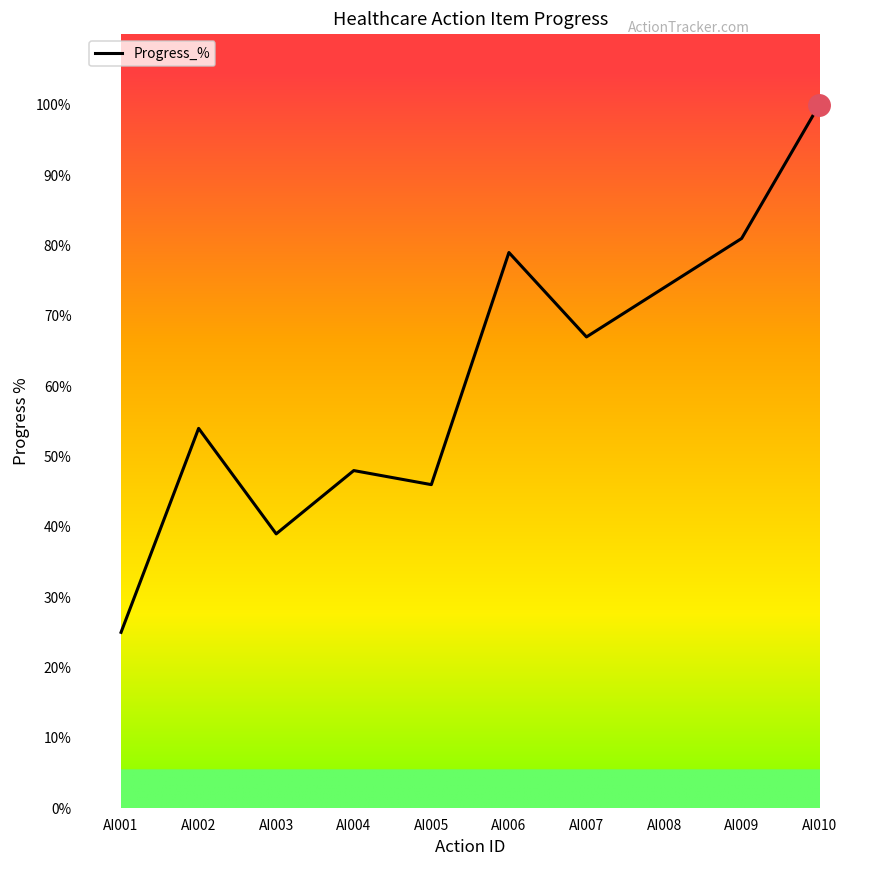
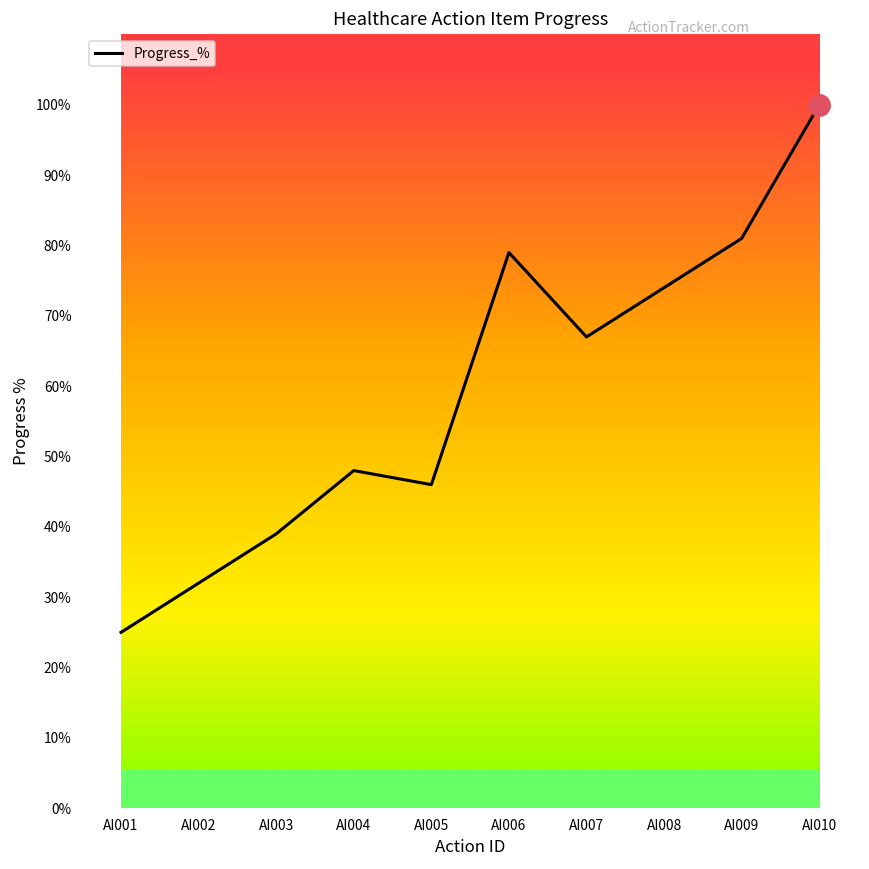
Progress_%, AI002: 54% -> 32%
